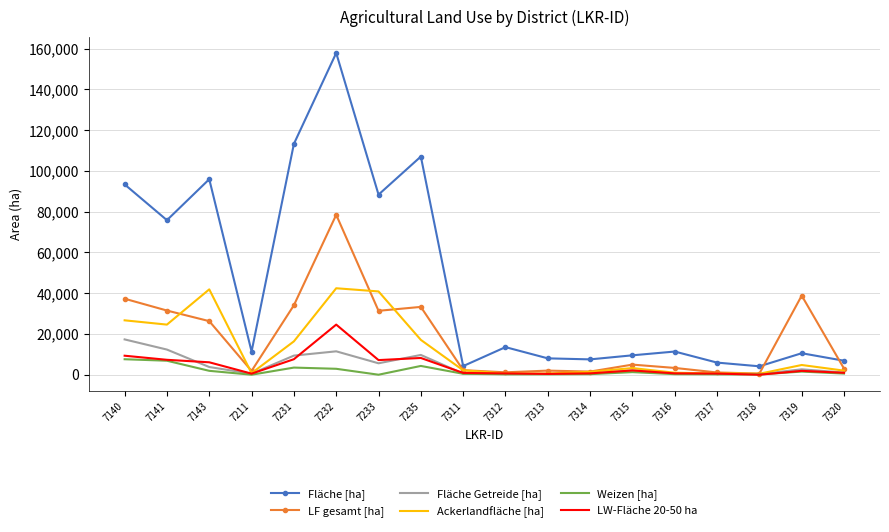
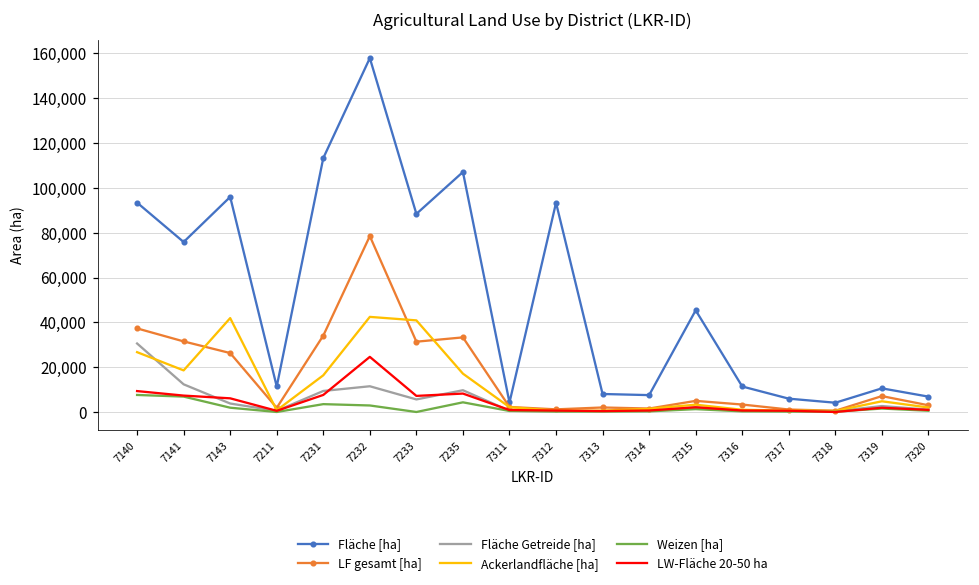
Fläche Getreide [ha], 7140: 17,000 -> 31,000
Ackerlandfläche [ha], 7141: 25,000 -> 19,000
Fläche [ha], 7312: 14,000 -> 93,000
Fläche [ha], 7315: 10,000 -> 45,000
LF gesamt [ha], 7319: 39,000 -> 7,000
